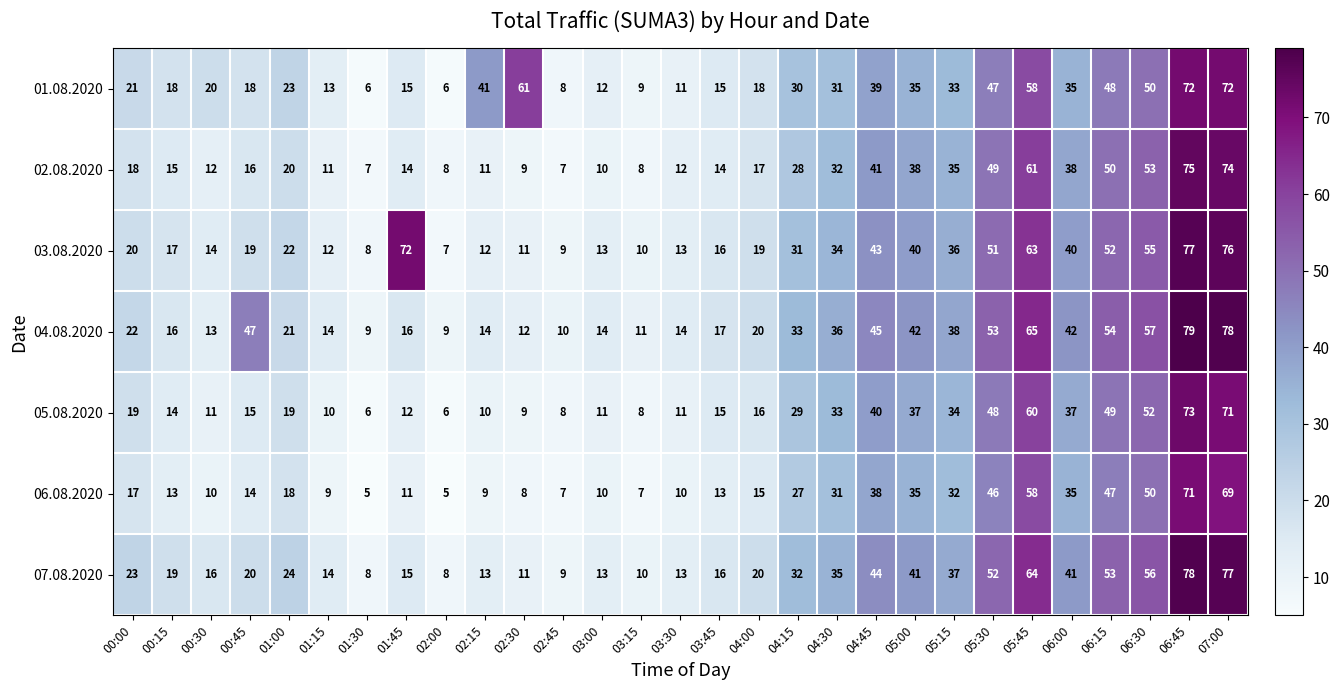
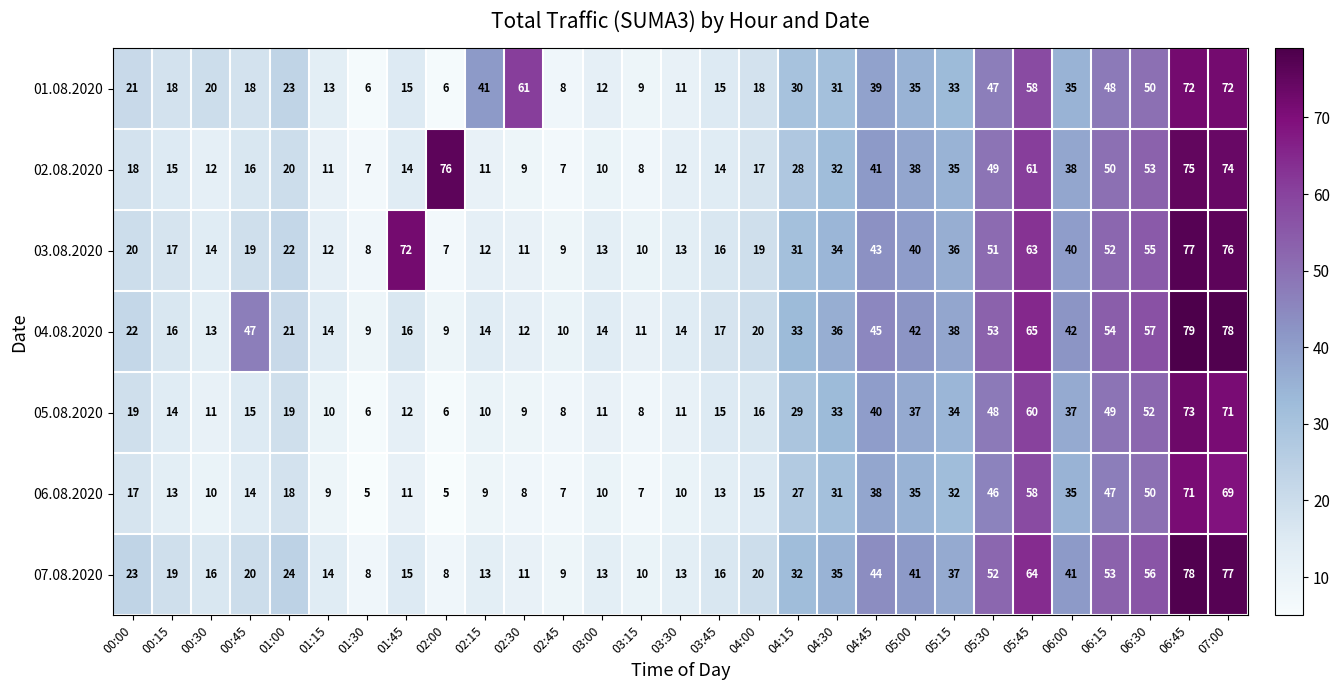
02.08.2020, 02:00: 8 -> 76
